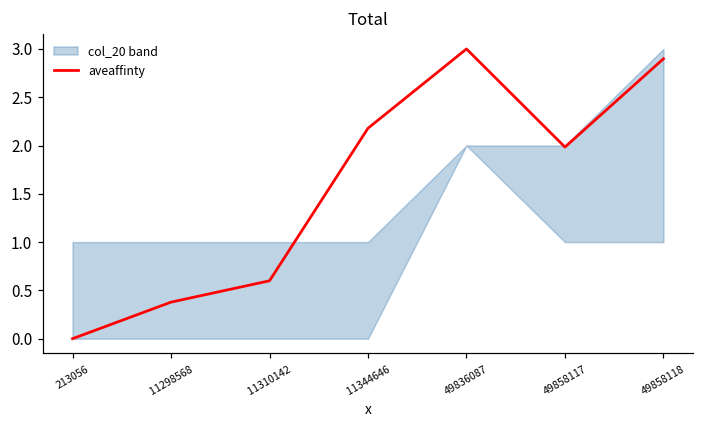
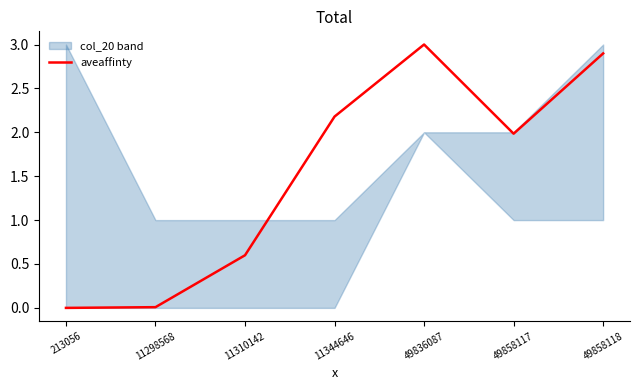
col_20 band, 213056: 1 -> 3
aveaffinty, 11298568: 0.4 -> 0.0
